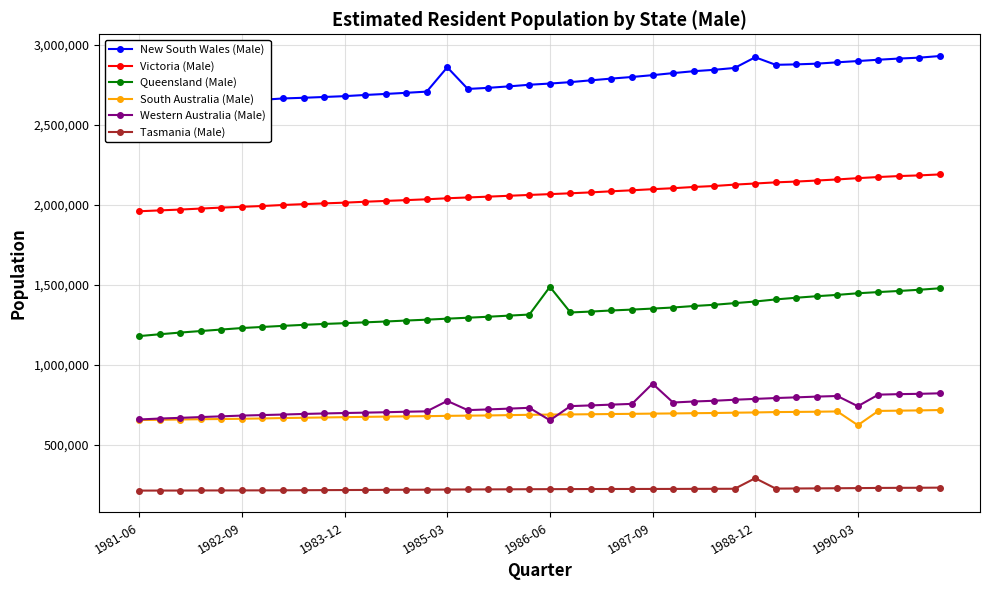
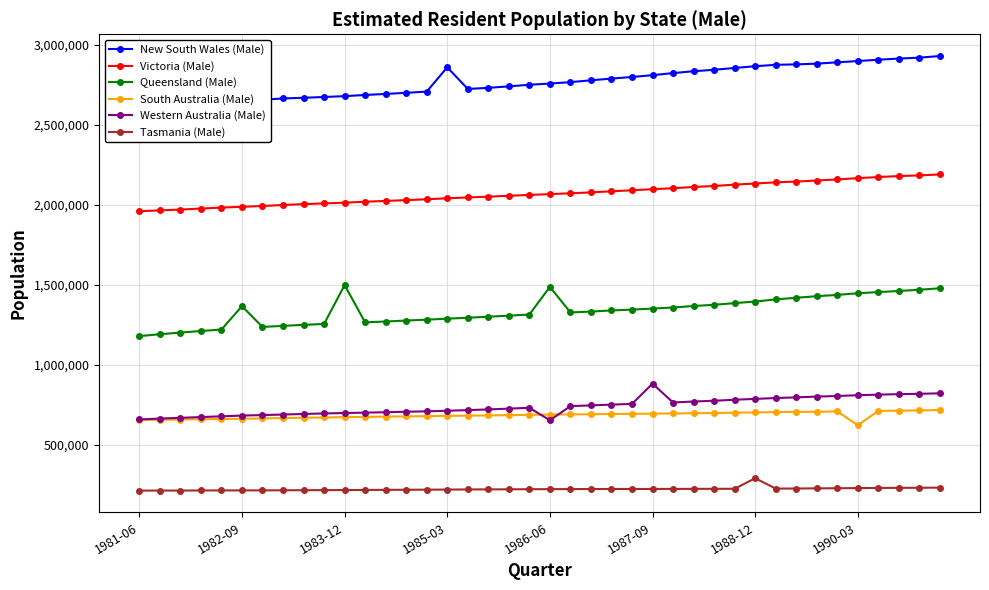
Queensland (Male), 1982-09: 1,230,000 -> 1,370,000
Queensland (Male), 1983-12: 1,260,000 -> 1,500,000
Western Australia (Male), 1985-03: 770,000 -> 710,000
New South Wales (Male), 1988-12: 2,920,000 -> 2,870,000
Western Australia (Male), 1990-03: 740,000 -> 810,000
